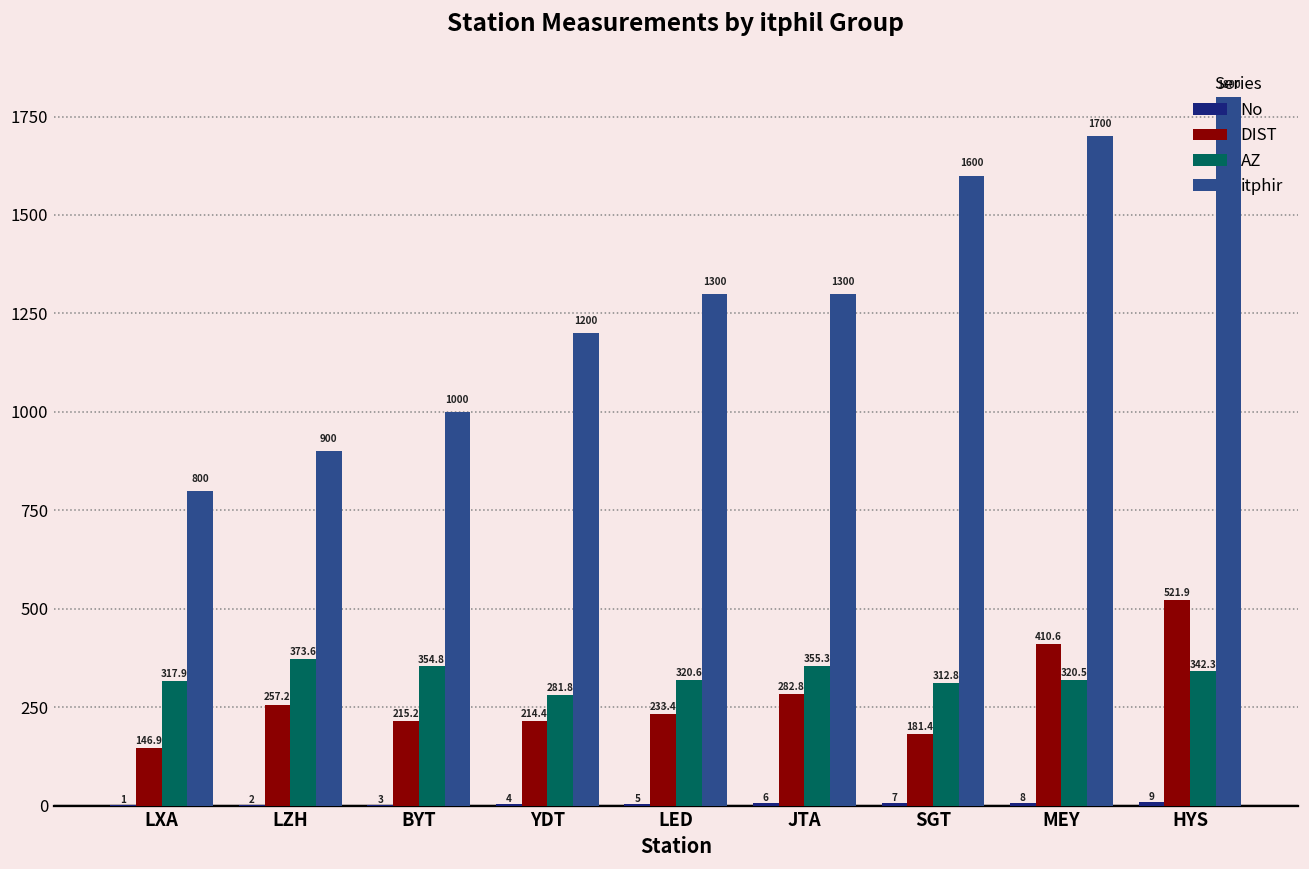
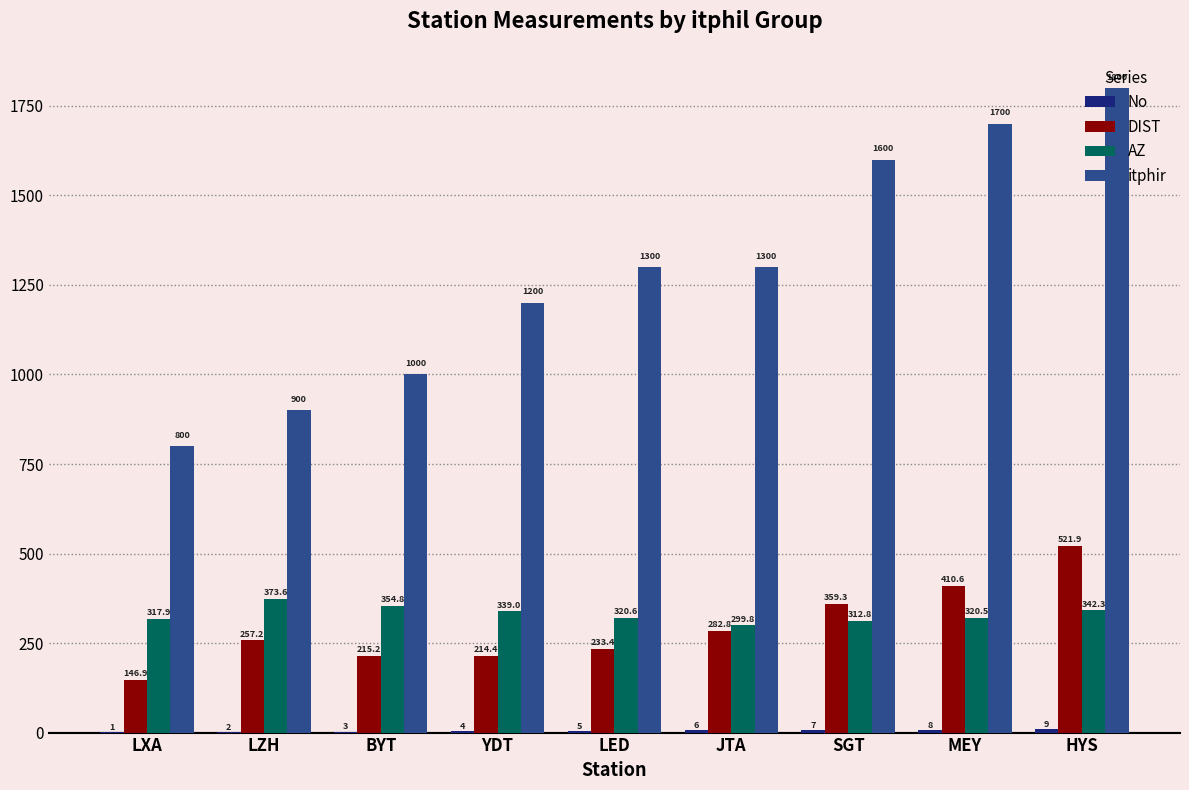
AZ, YDT: 281.8 -> 339.0
AZ, JTA: 355.3 -> 299.8
DIST, SGT: 181.4 -> 359.3
